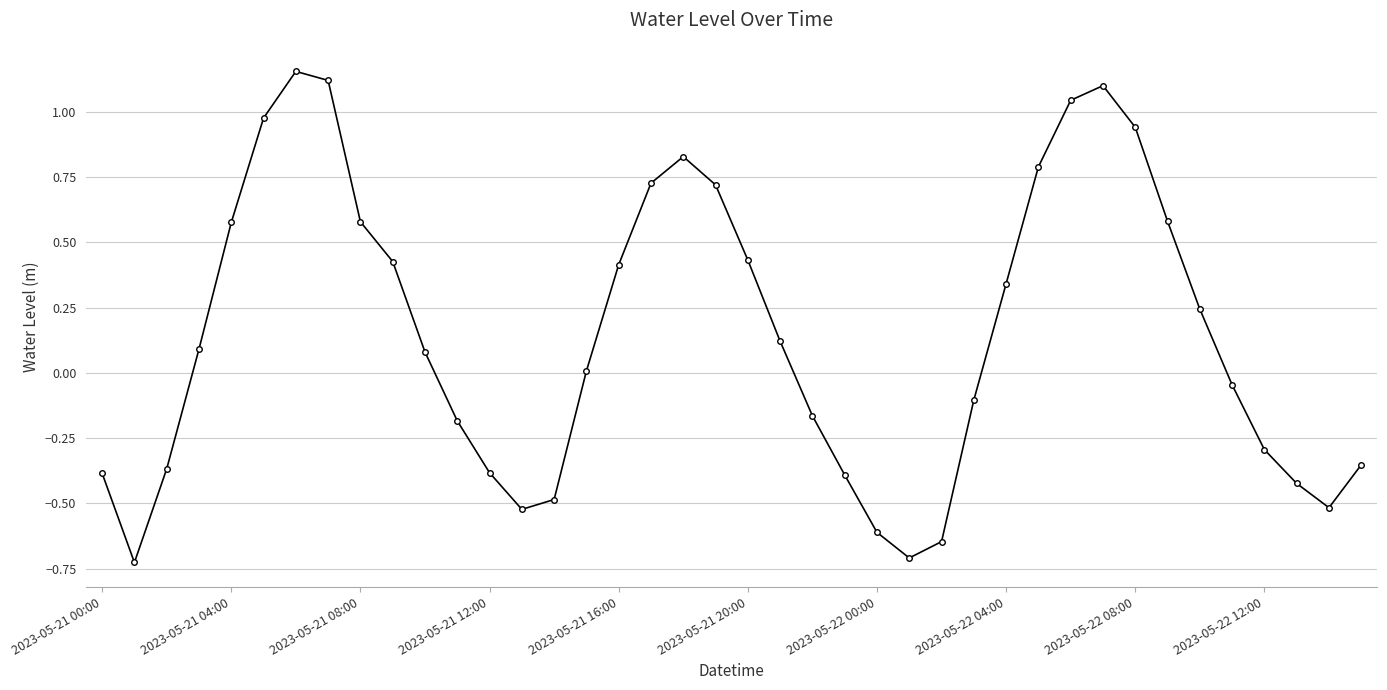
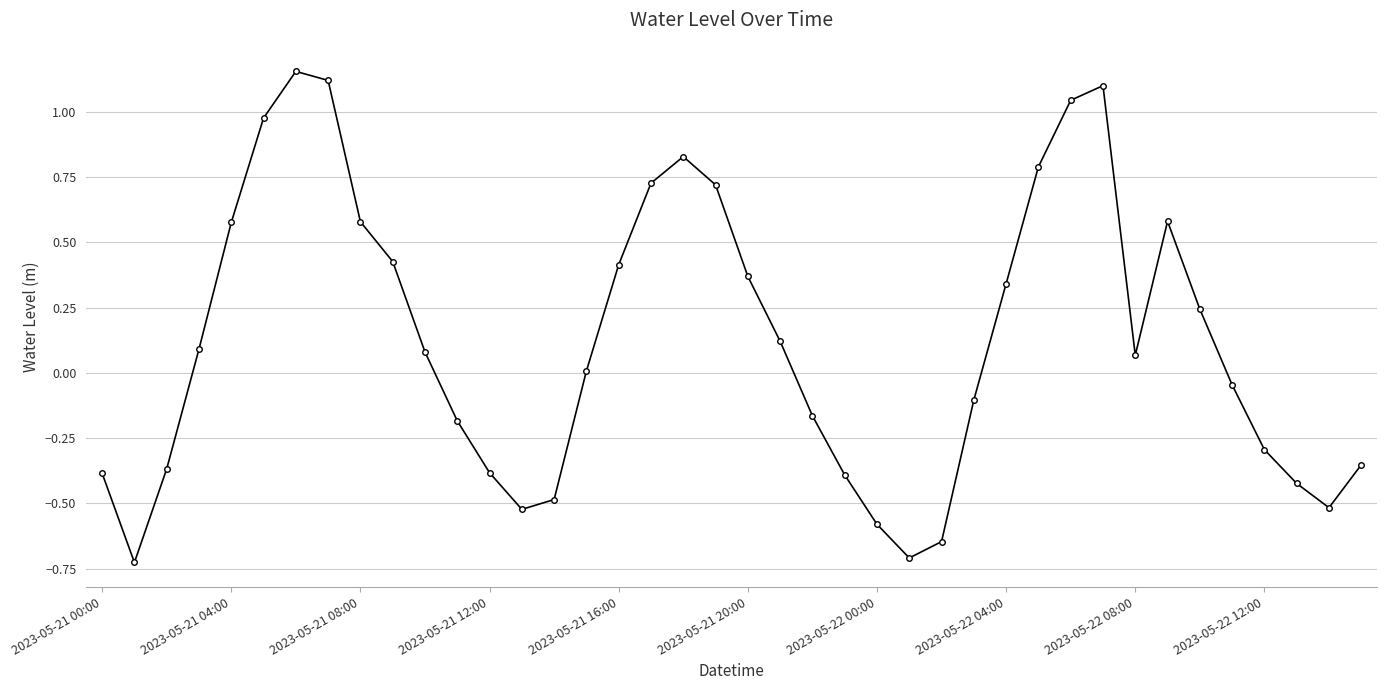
2023-05-21 20:00: 0.43 -> 0.37
2023-05-22 00:00: -0.61 -> -0.58
2023-05-22 08:00: 0.94 -> 0.07
